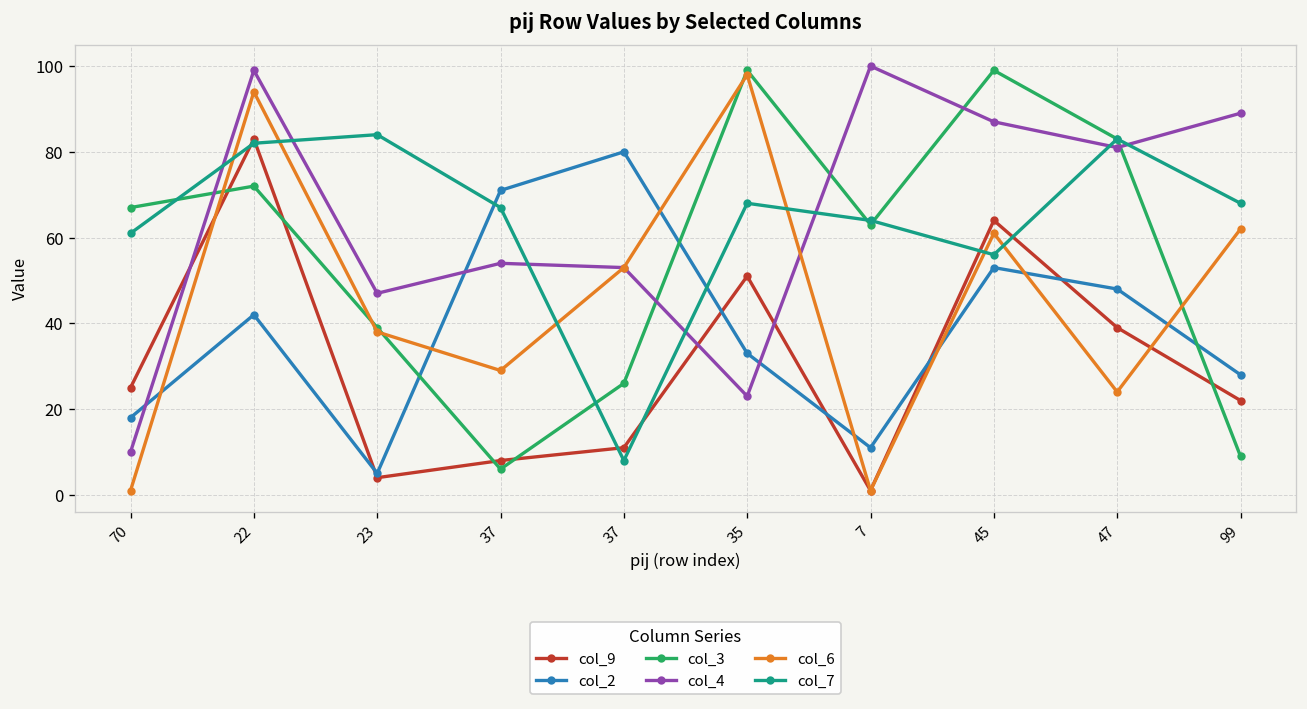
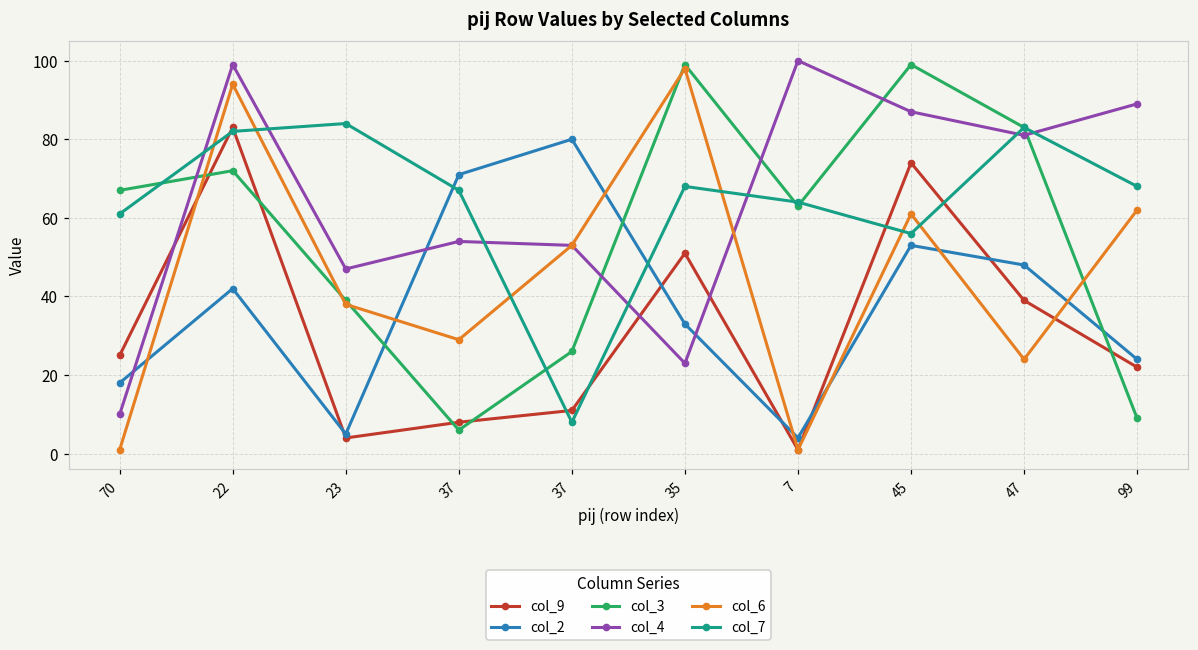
col_2, 7: 11 -> 4
col_9, 45: 64 -> 74
col_2, 99: 28 -> 24
